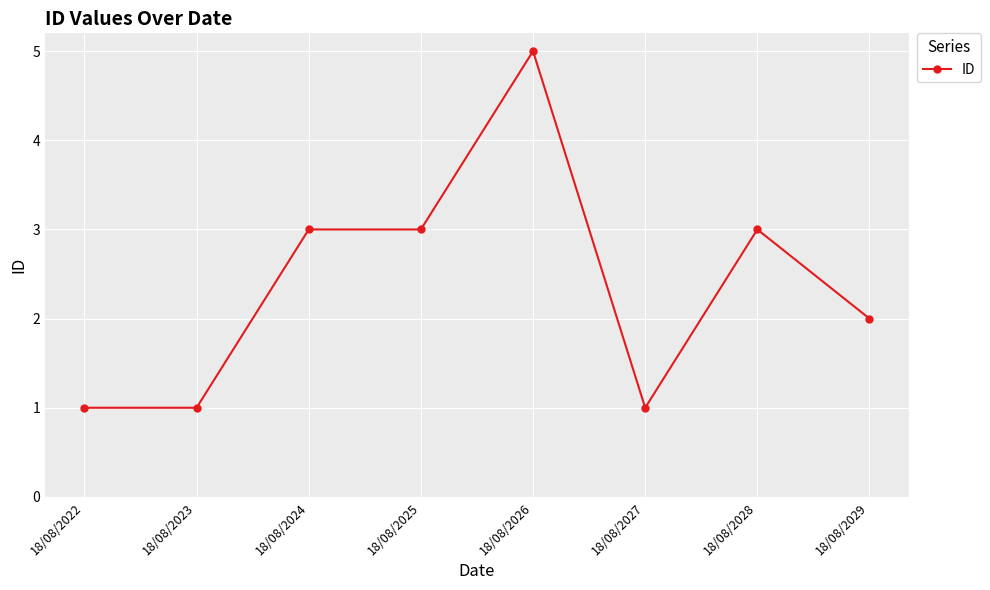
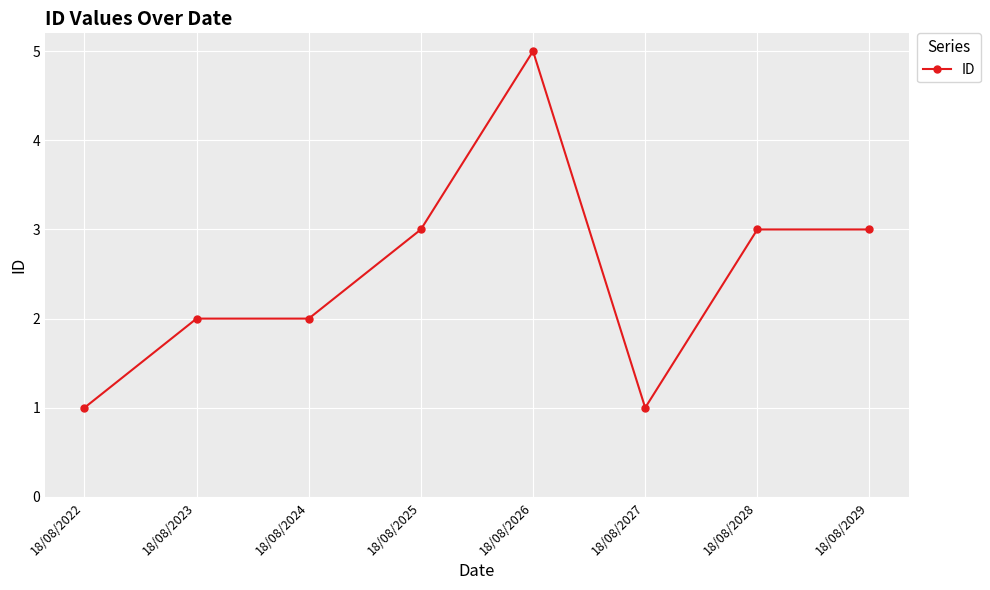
18/08/2023: 1 -> 2
18/08/2024: 3 -> 2
18/08/2029: 2 -> 3
